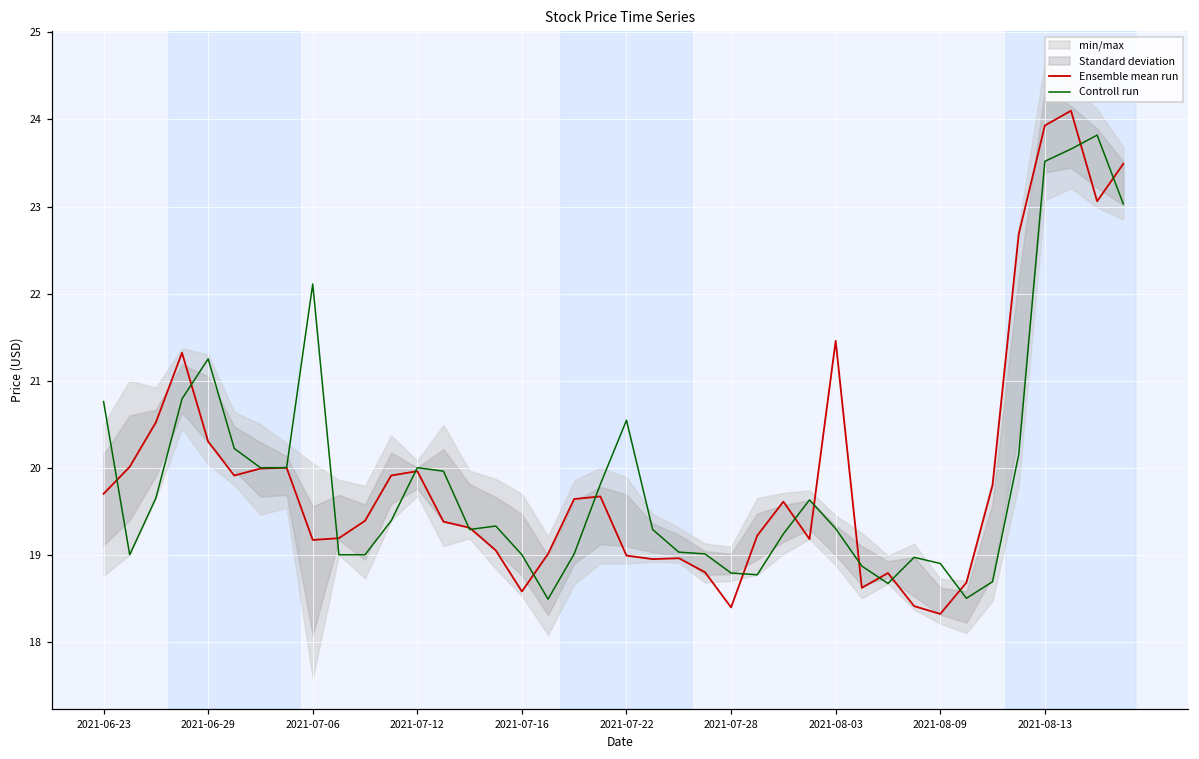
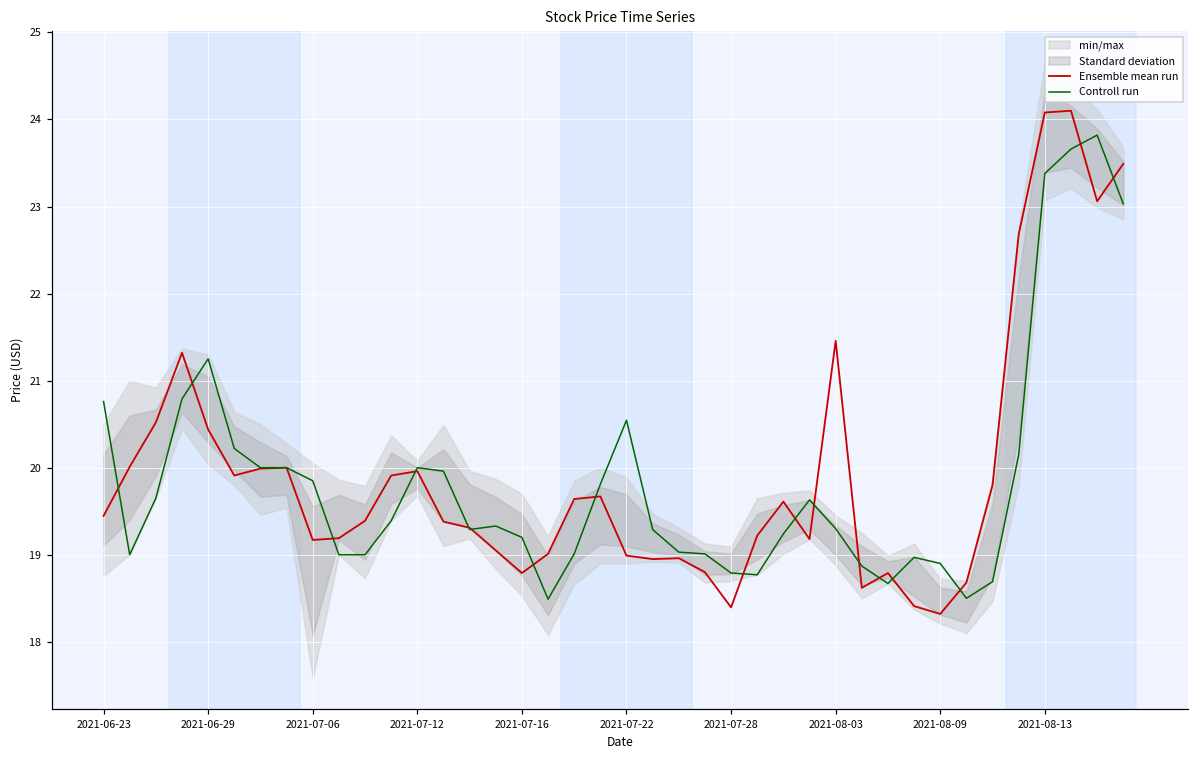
Ensemble mean run, 2021-06-23: 19.7 -> 19.4
Ensemble mean run, 2021-06-29: 20.3 -> 20.4
Controll run, 2021-07-06: 22.1 -> 19.9
Ensemble mean run, 2021-07-16: 18.6 -> 18.8
Controll run, 2021-07-16: 19.0 -> 19.2
Ensemble mean run, 2021-08-13: 23.9 -> 24.1
Controll run, 2021-08-13: 23.5 -> 23.4
